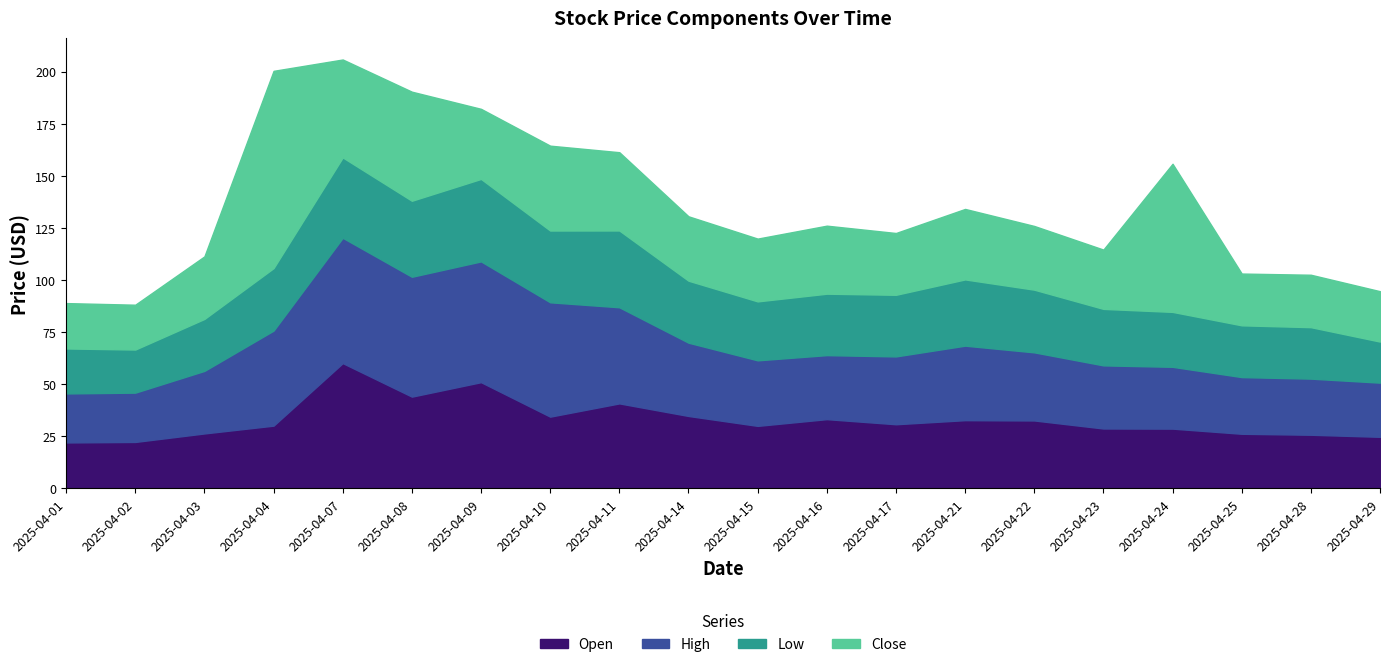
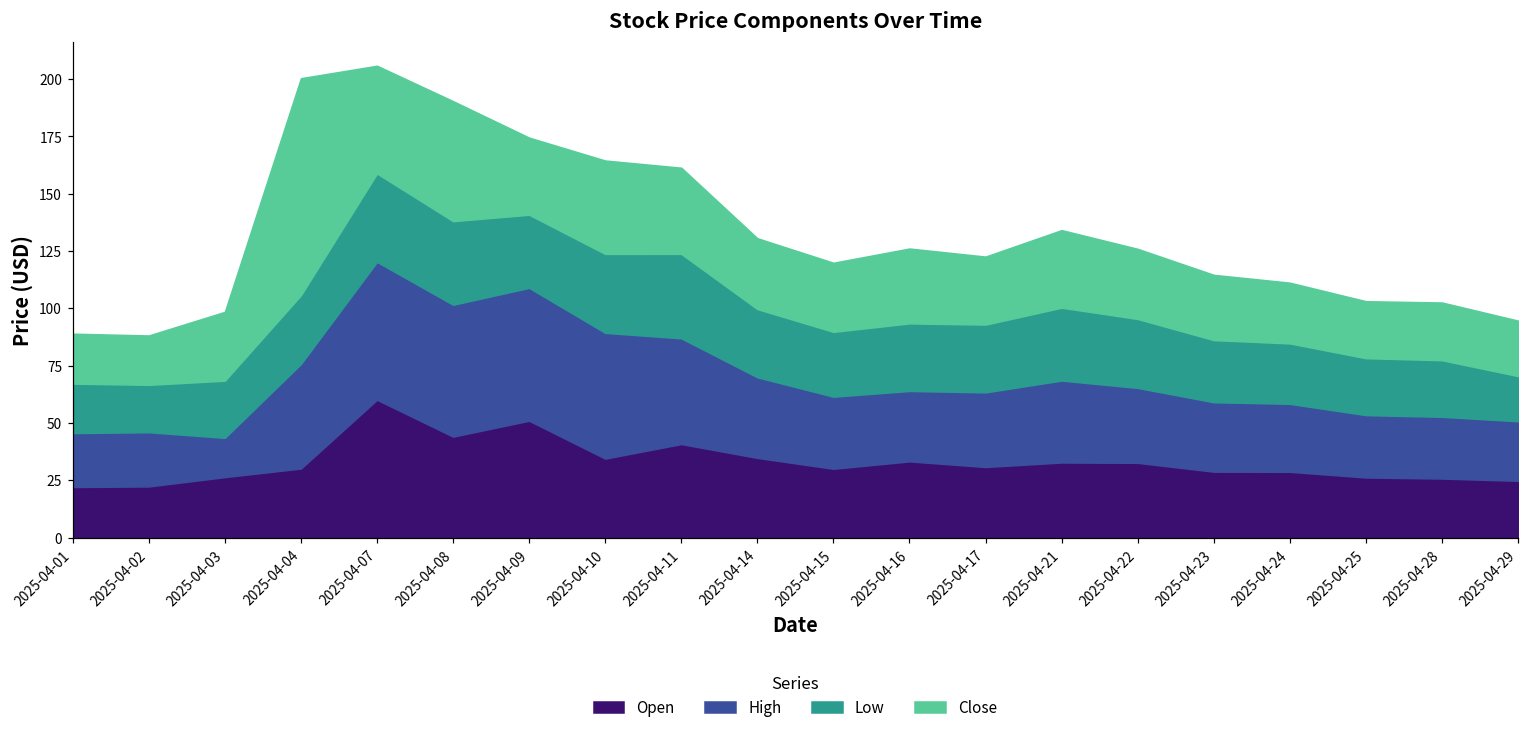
High, 2025-04-03: 30 -> 17
Low, 2025-04-09: 40 -> 32
Close, 2025-04-24: 71 -> 26
